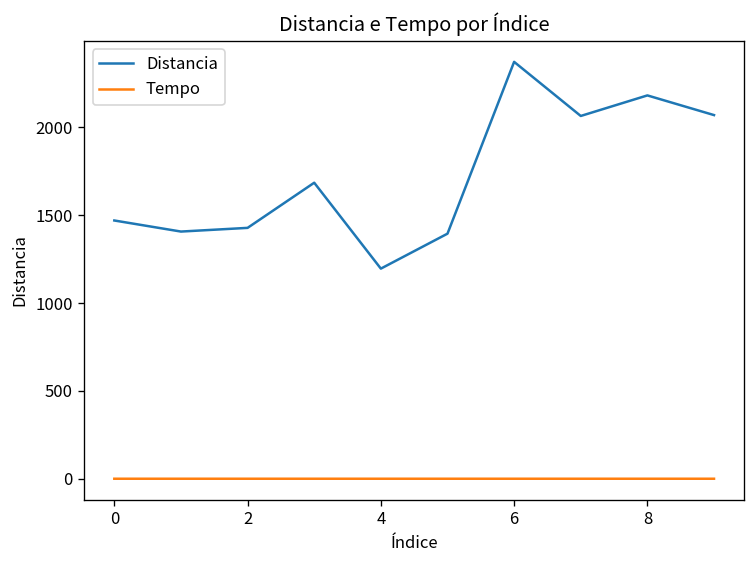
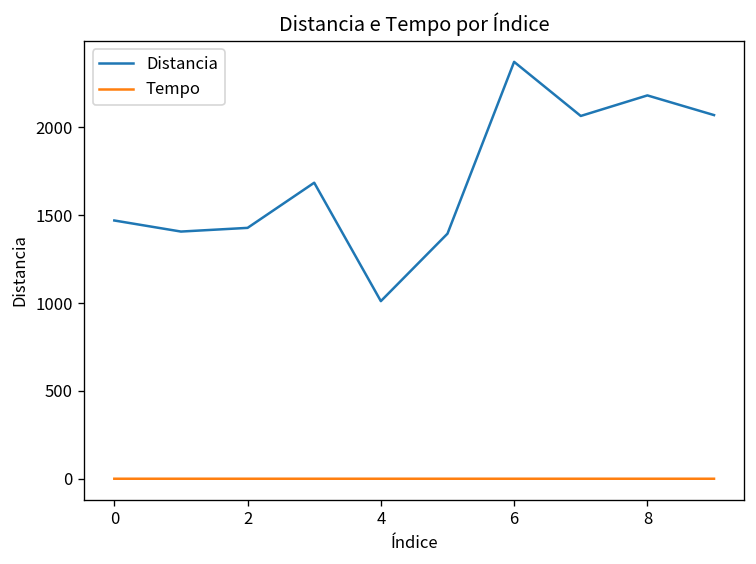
Distancia, 4: 1200 -> 1010
